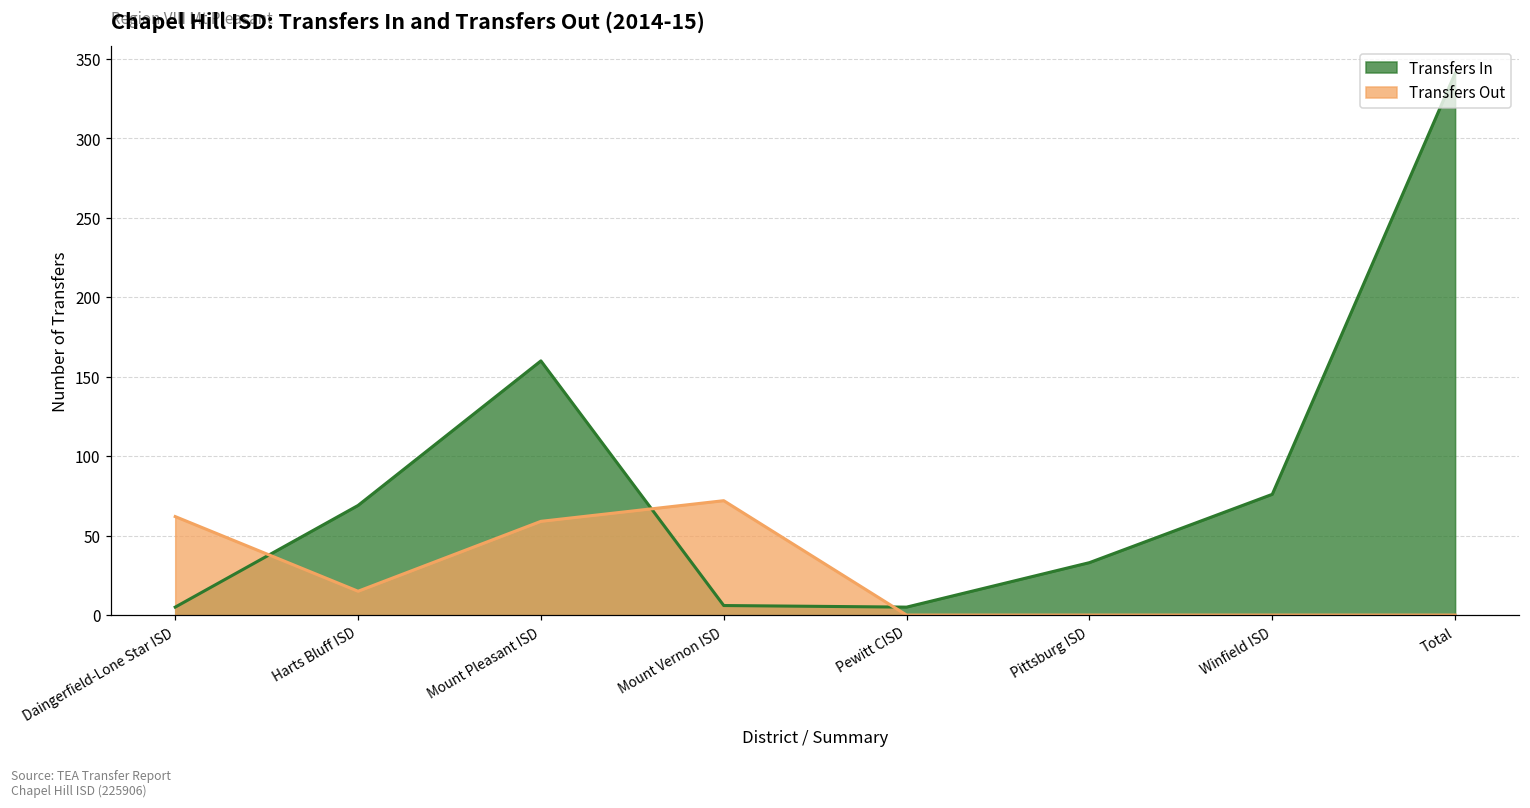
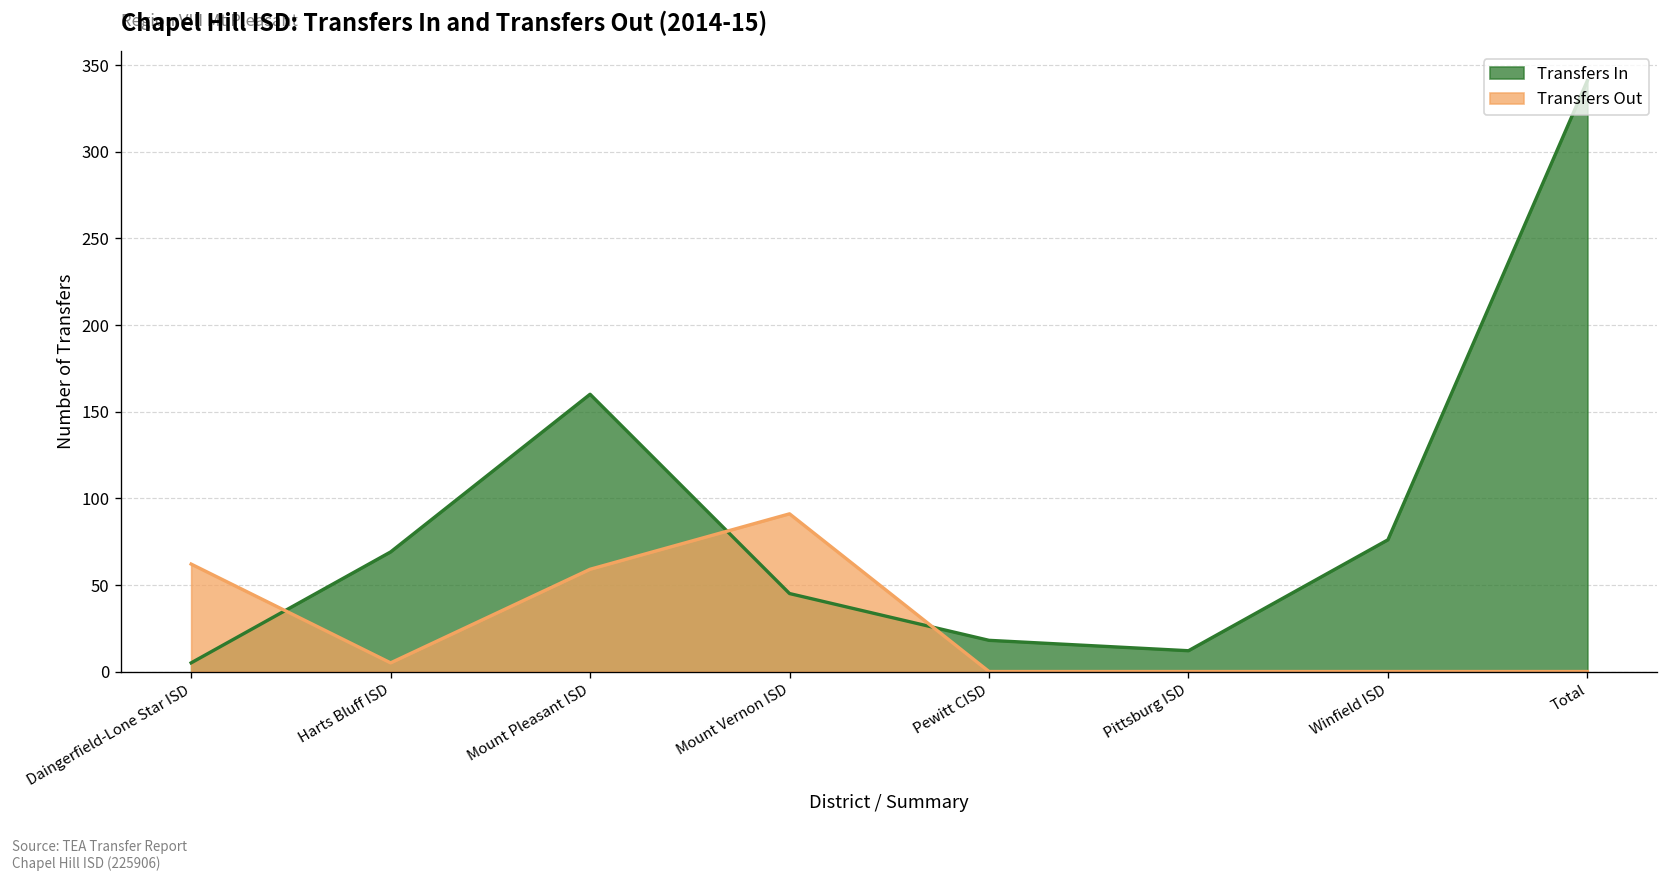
Transfers Out, Harts Bluff ISD: 15 -> 5
Transfers In, Mount Vernon ISD: 6 -> 45
Transfers Out, Mount Vernon ISD: 72 -> 91
Transfers In, Pewitt CISD: 5 -> 18
Transfers In, Pittsburg ISD: 33 -> 12
